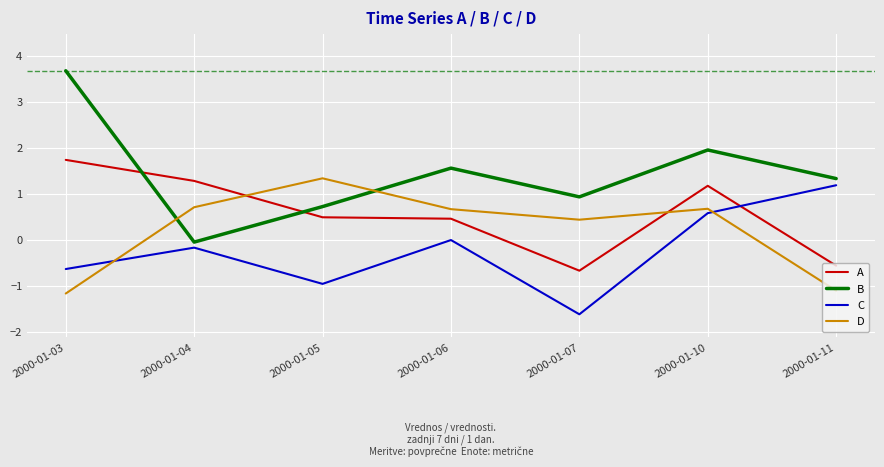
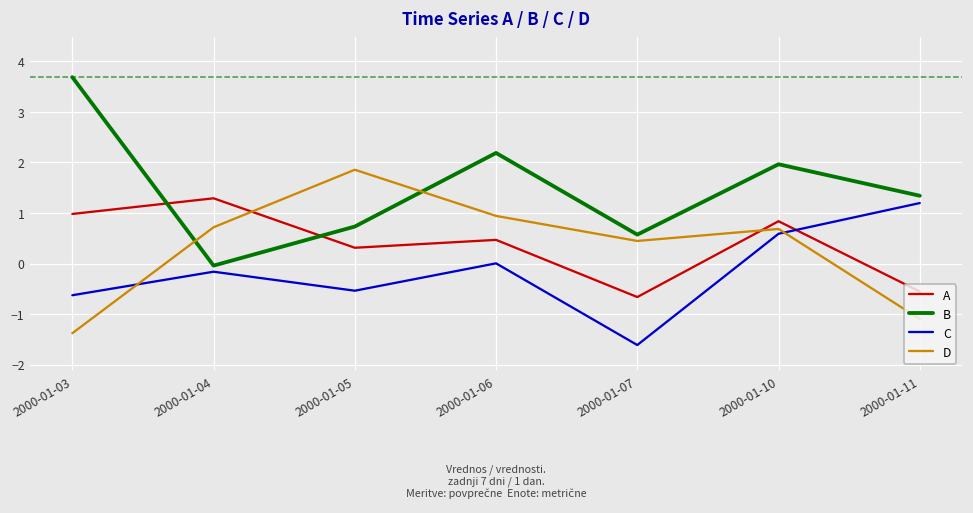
A, 2000-01-03: 1.7 -> 1.0
D, 2000-01-03: -1.2 -> -1.4
A, 2000-01-05: 0.5 -> 0.3
C, 2000-01-05: -0.9 -> -0.5
D, 2000-01-05: 1.3 -> 1.9
B, 2000-01-06: 1.6 -> 2.2
D, 2000-01-06: 0.7 -> 0.9
B, 2000-01-07: 0.9 -> 0.6
A, 2000-01-10: 1.2 -> 0.8
